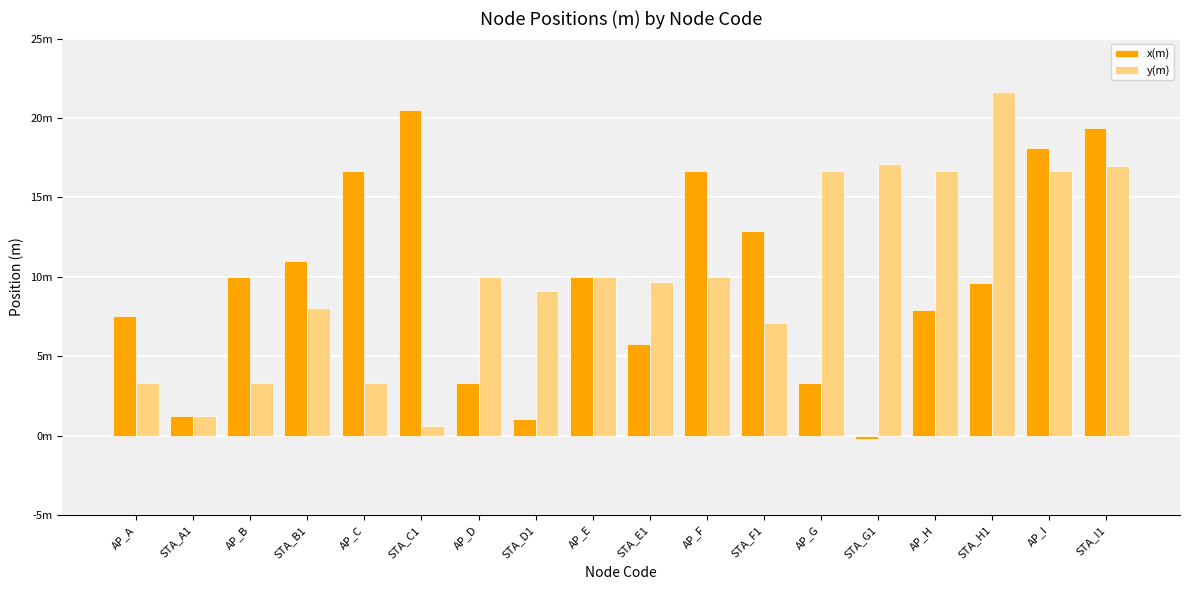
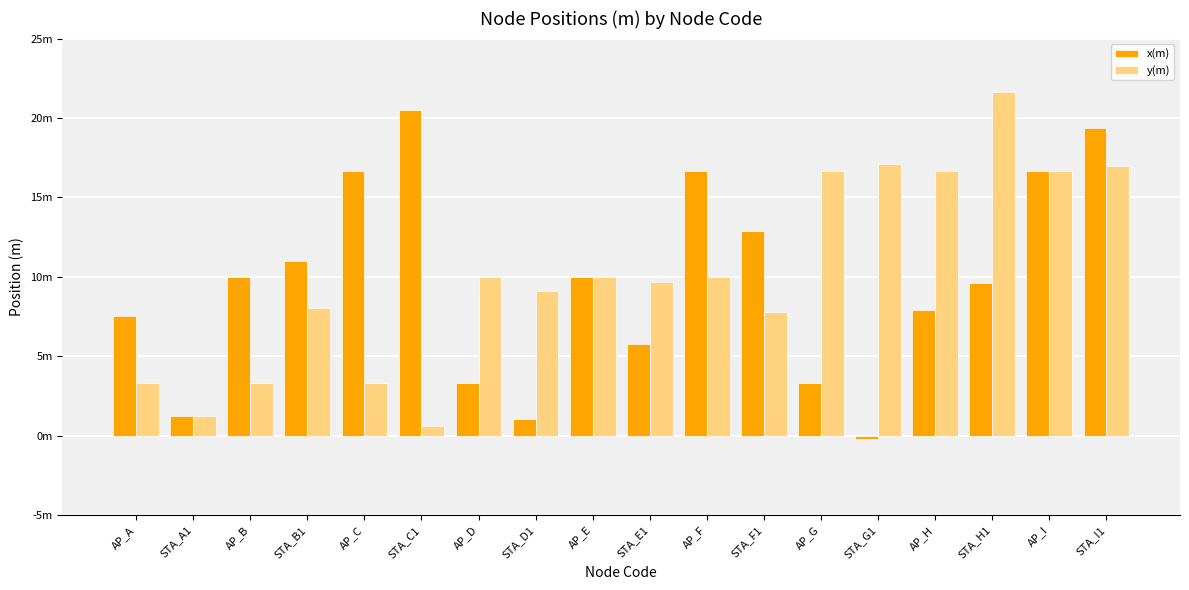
y(m), STA_F1: 7.1m -> 7.8m
x(m), AP_I: 18.1m -> 16.7m
